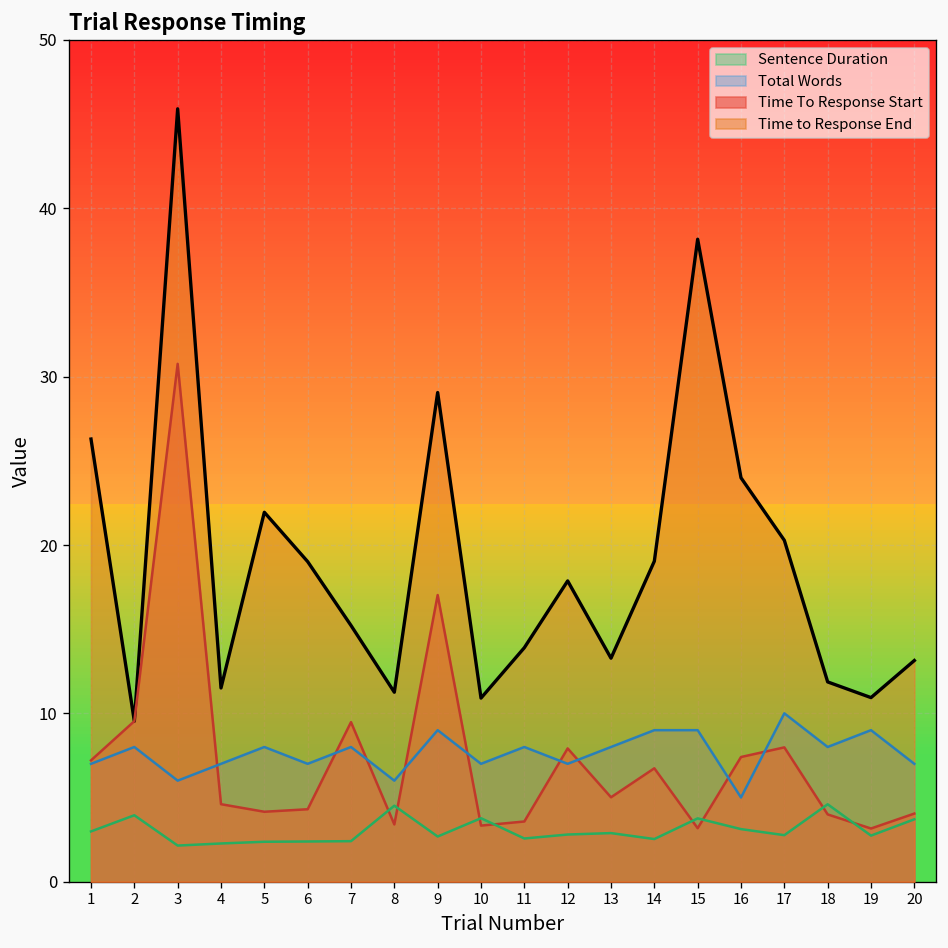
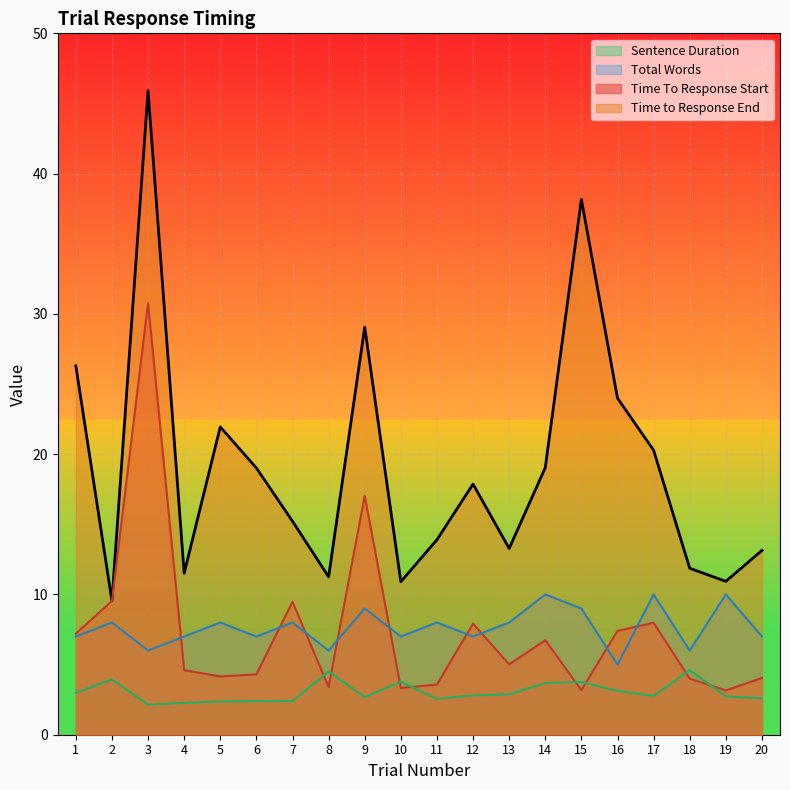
Sentence Duration, 14: 2.5 -> 3.7
Total Words, 14: 9 -> 10
Total Words, 18: 8 -> 6
Total Words, 19: 9 -> 10
Sentence Duration, 20: 3.7 -> 2.6
